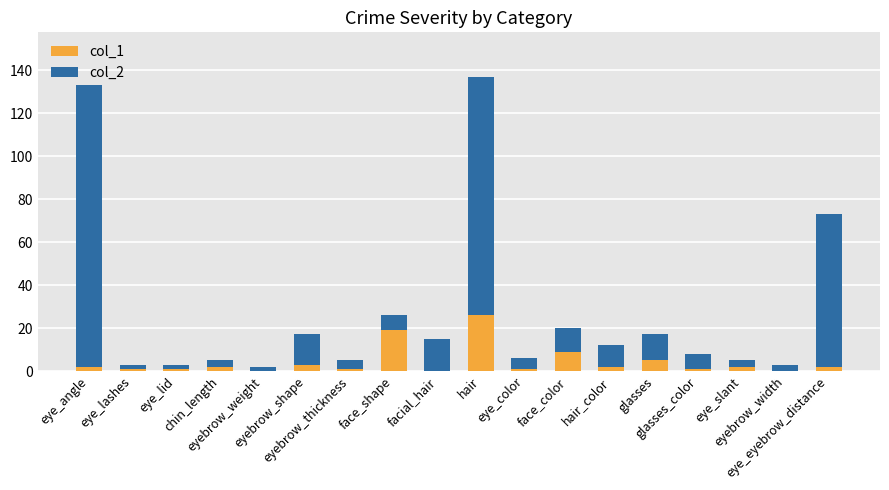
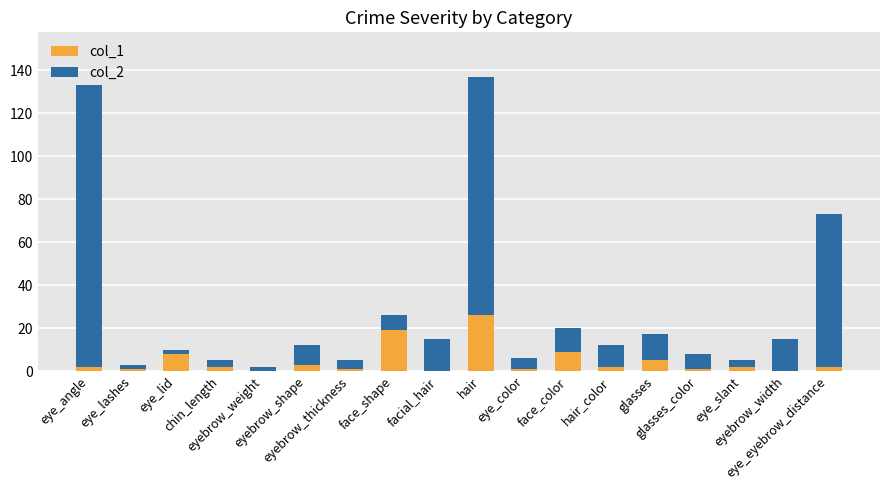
col_1, eye_lid: 1 -> 8
col_2, eyebrow_shape: 14 -> 9
col_2, eyebrow_width: 3 -> 15
